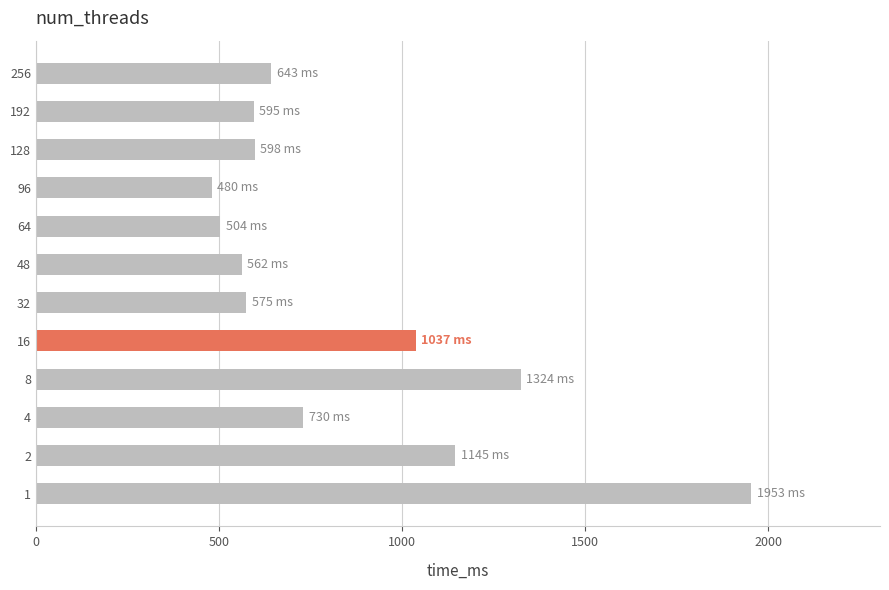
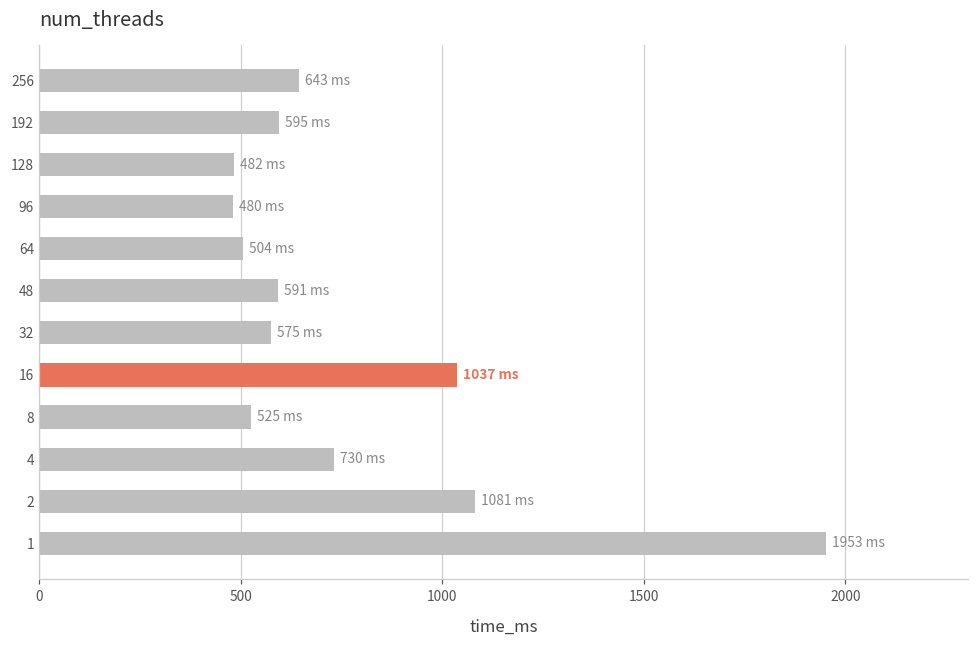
128: 598 -> 482
48: 562 -> 591
8: 1324 -> 525
2: 1145 -> 1081
